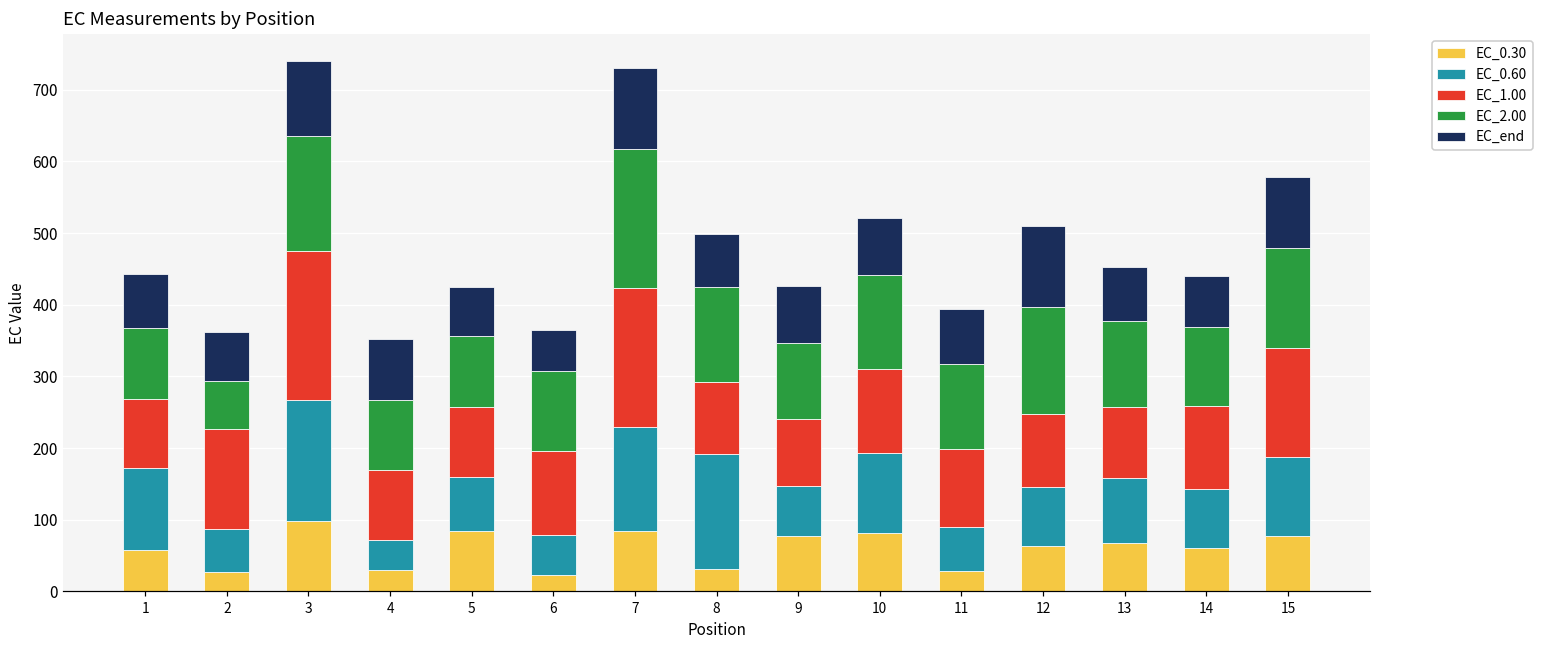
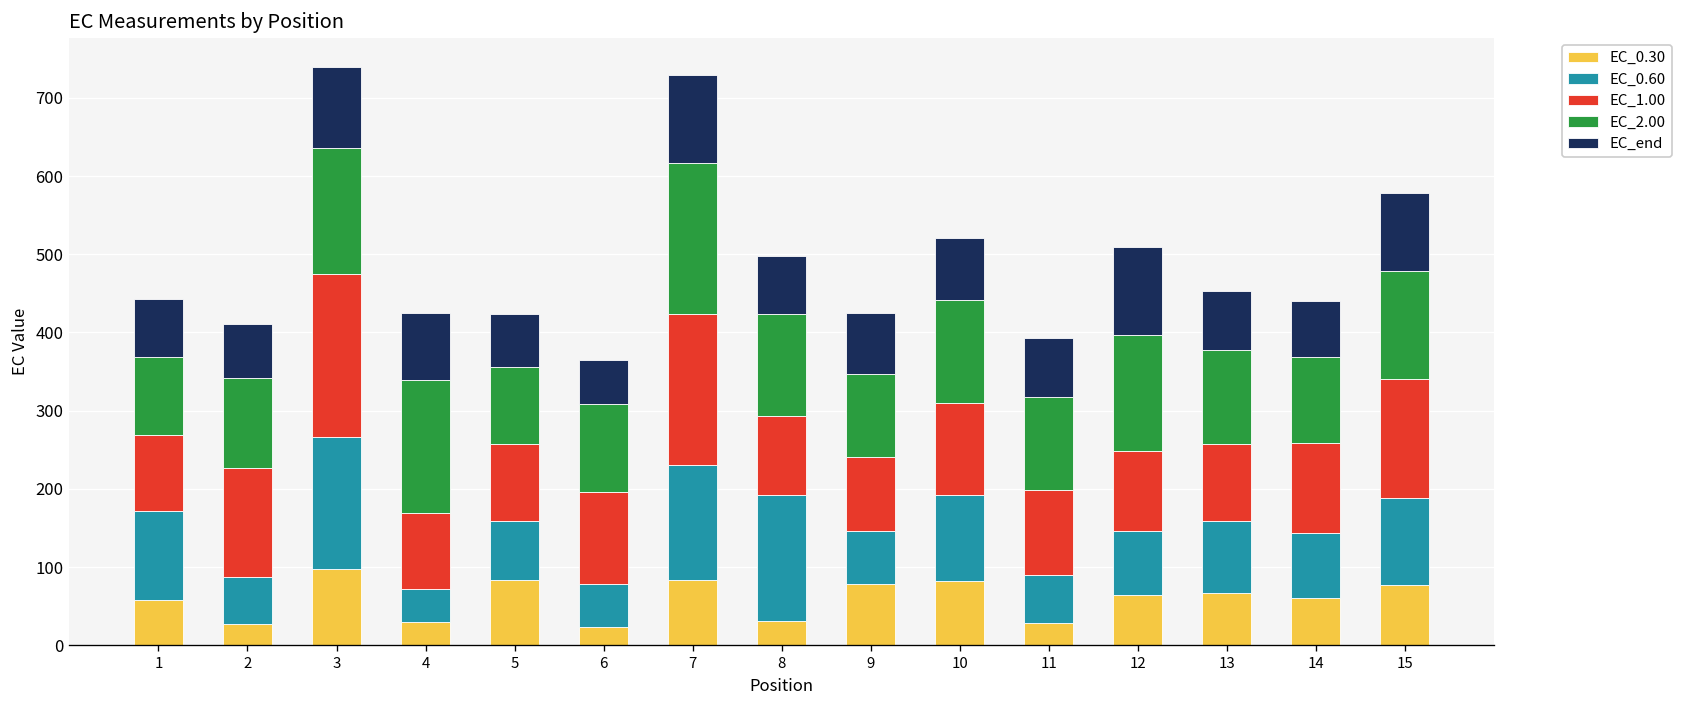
EC_2.00, 2: 70 -> 120
EC_2.00, 4: 100 -> 170
